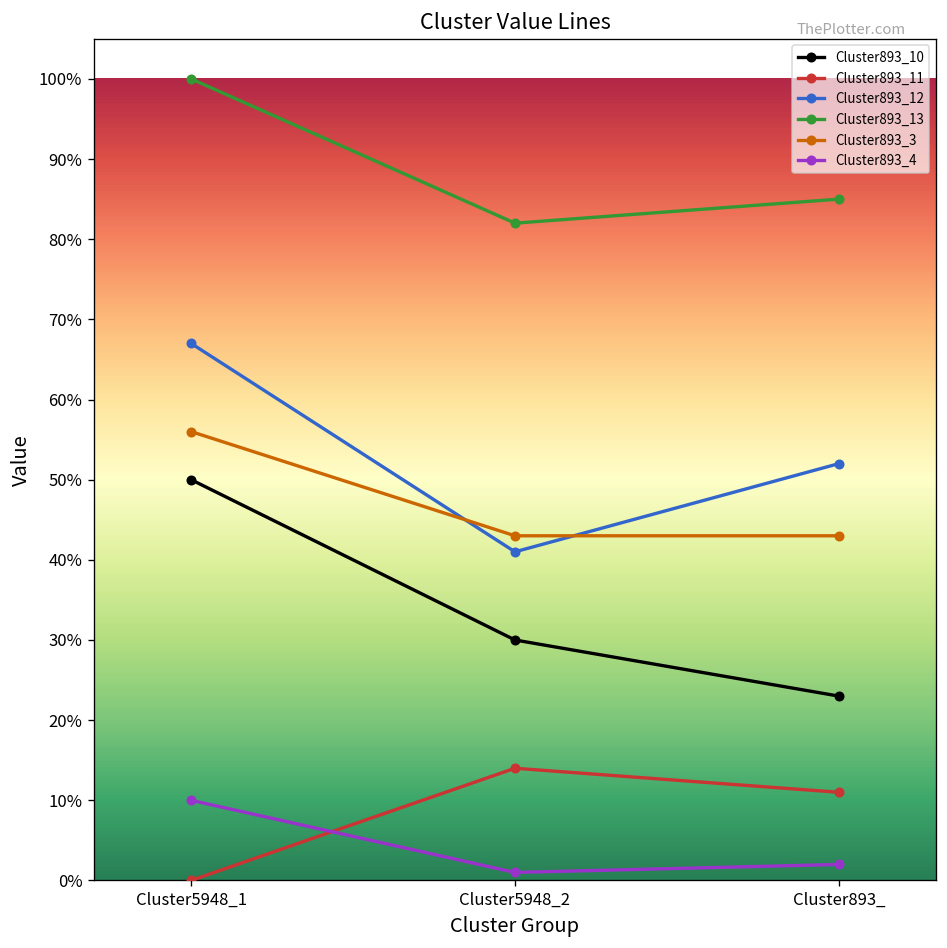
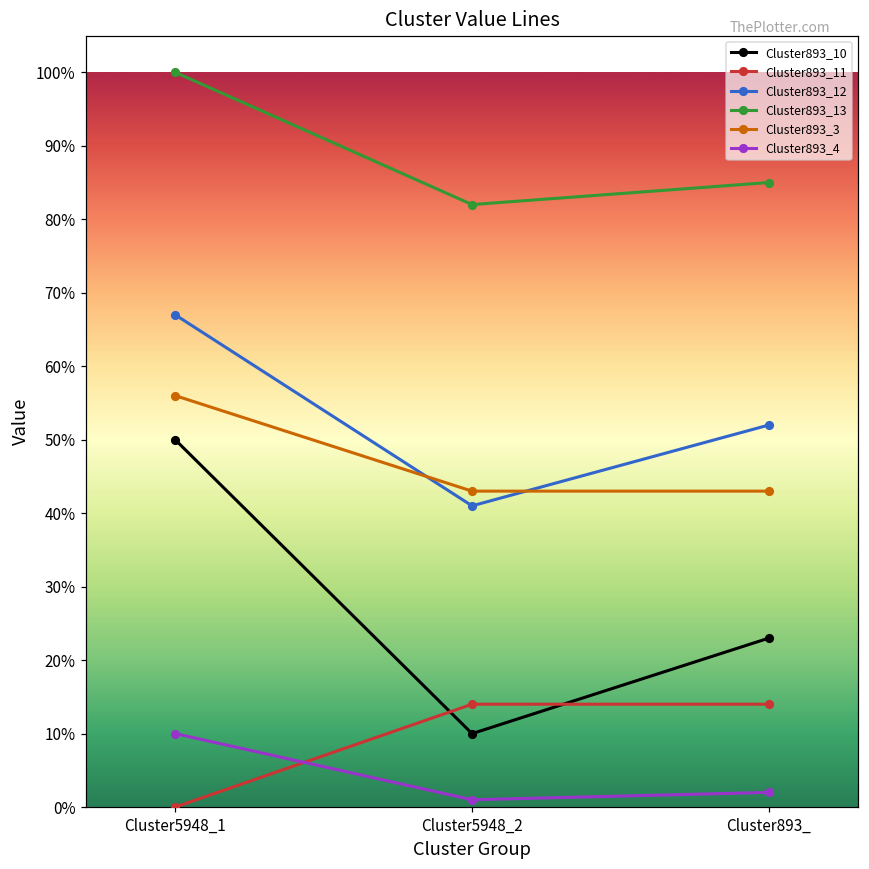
Cluster893_10, Cluster5948_2: 30% -> 10%
Cluster893_11, Cluster893_: 11% -> 14%
